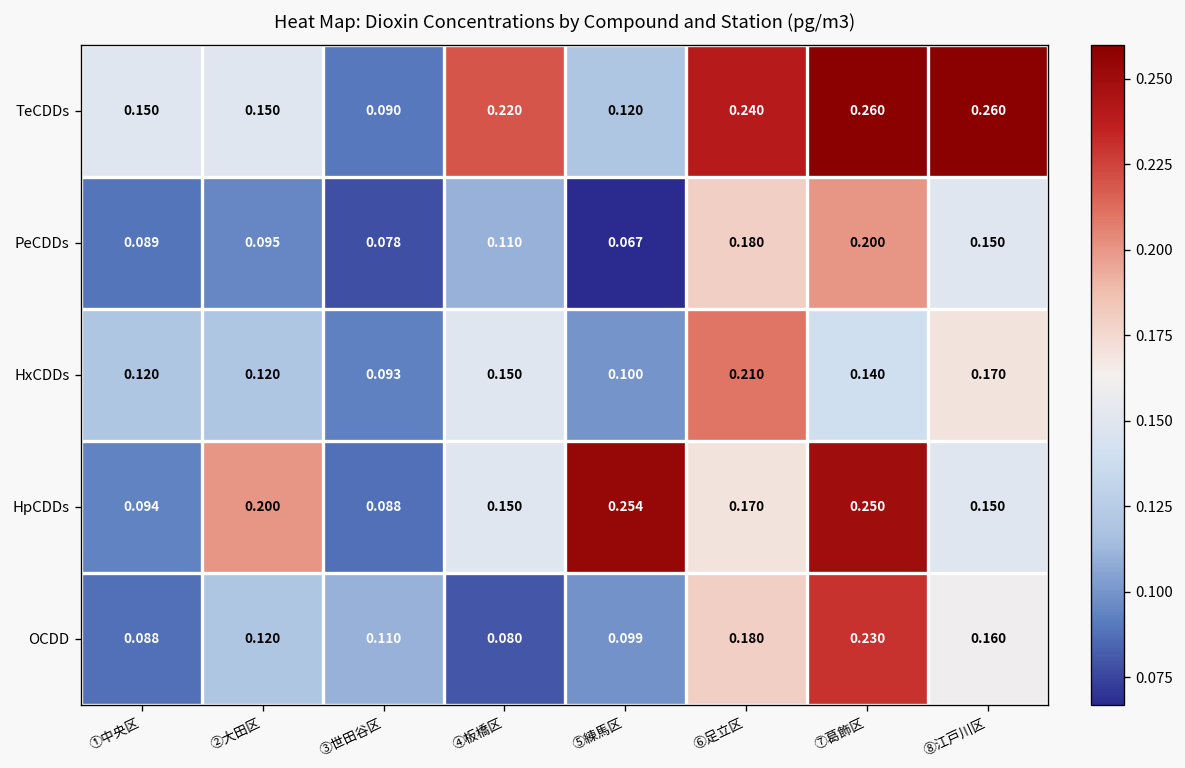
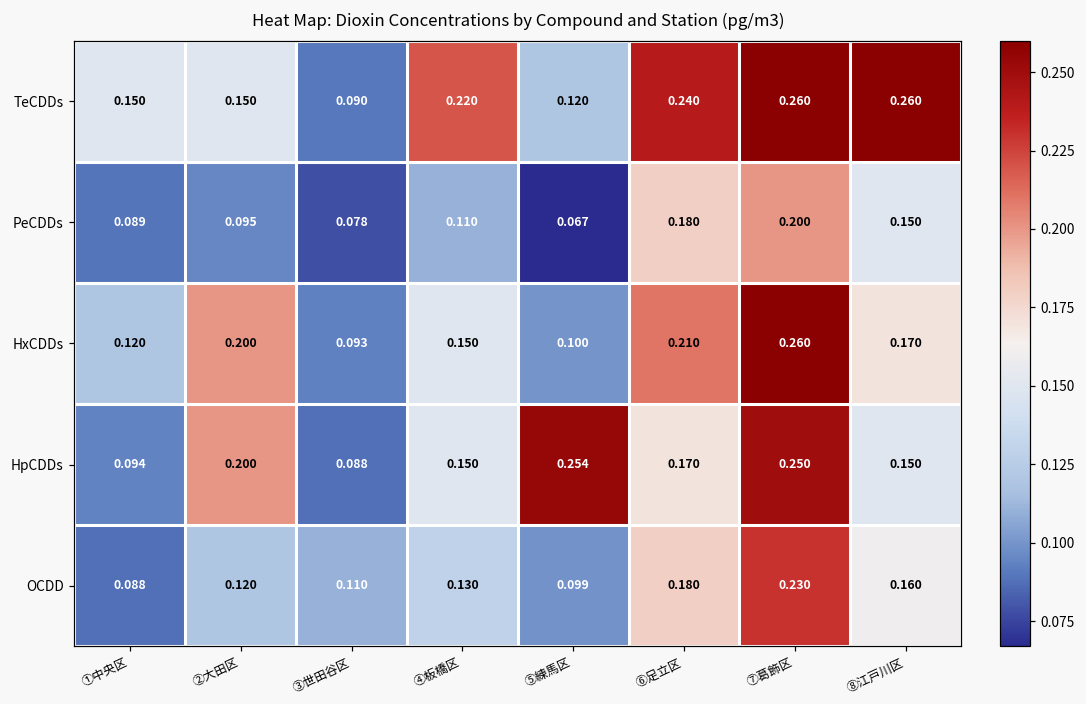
HxCDDs, ②大田区: 0.120 -> 0.200
HxCDDs, ⑦葛飾区: 0.140 -> 0.260
OCDD, ④板橋区: 0.080 -> 0.130
